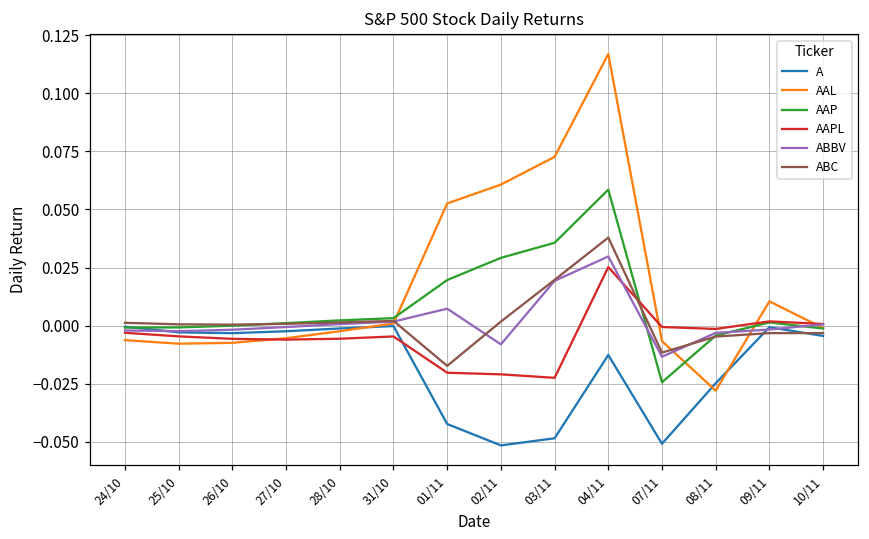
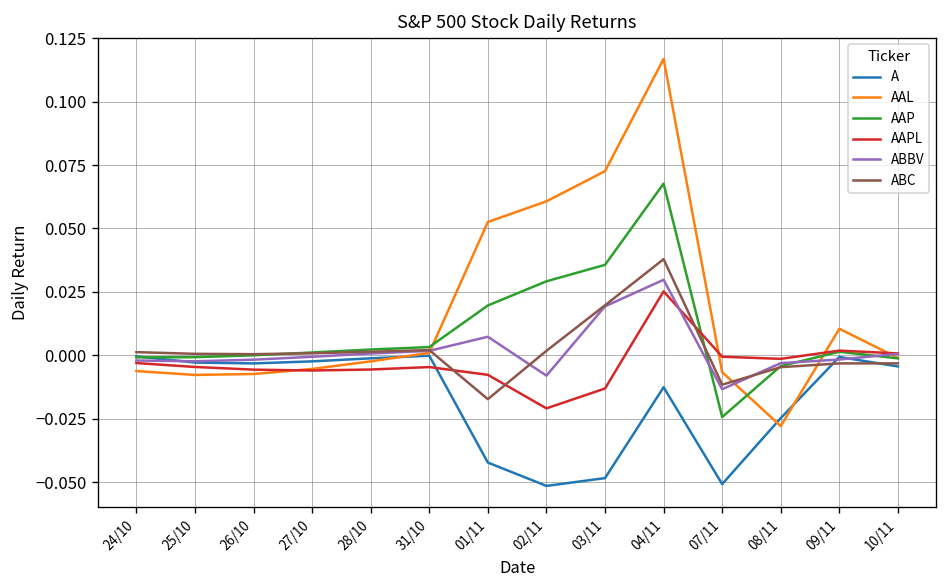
AAPL, 01/11: -0.020 -> -0.008
AAPL, 03/11: -0.022 -> -0.013
AAP, 04/11: 0.059 -> 0.068
